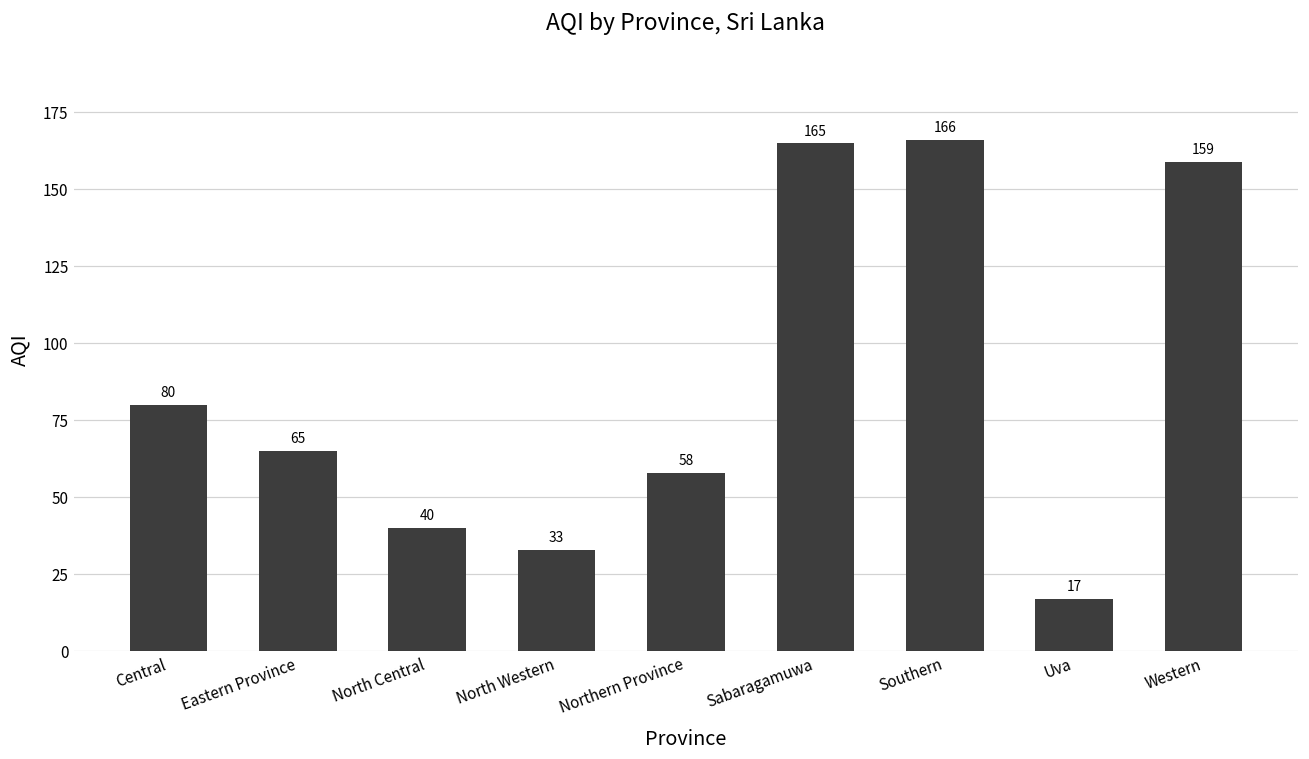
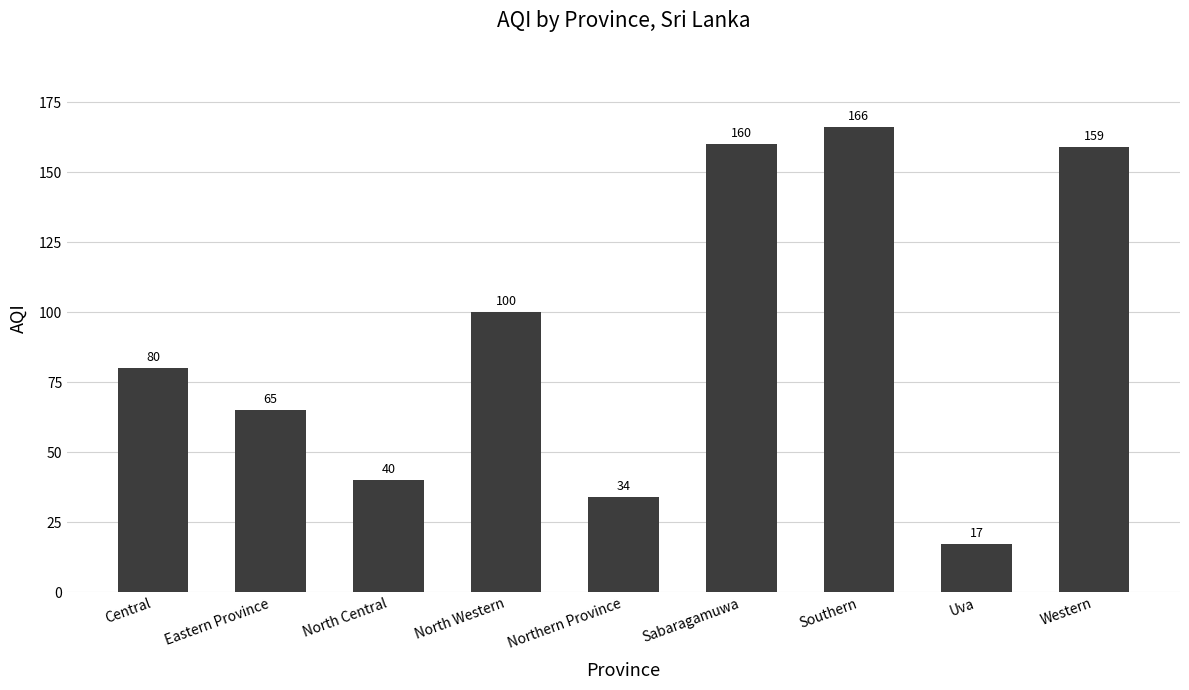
North Western: 33 -> 100
Northern Province: 58 -> 34
Sabaragamuwa: 165 -> 160
